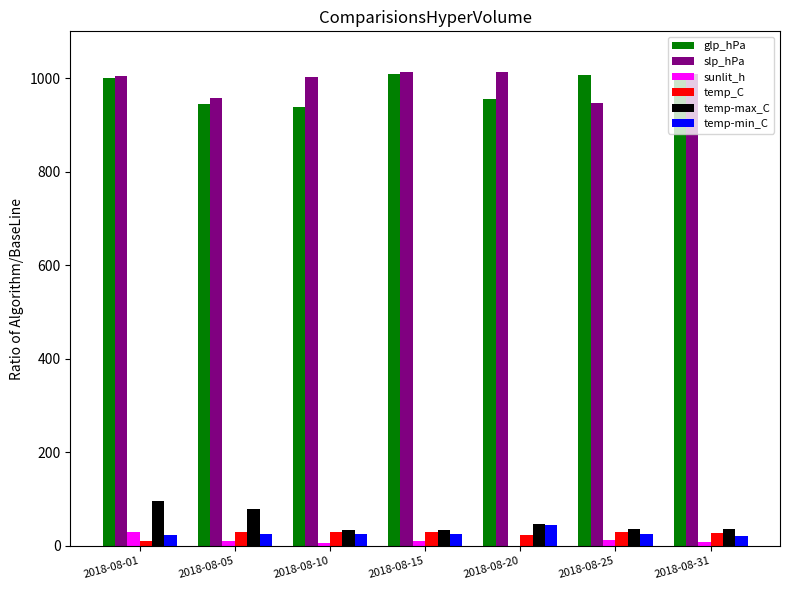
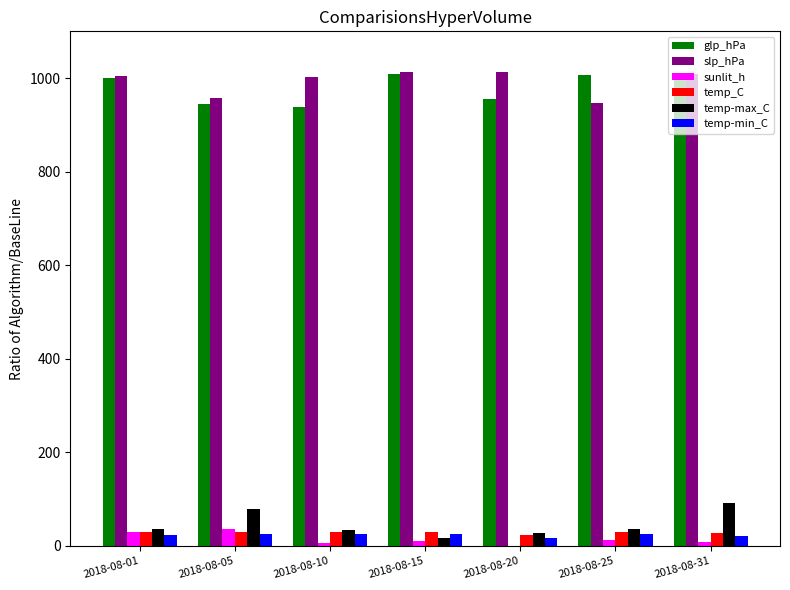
temp_C, 2018-08-01: 10 -> 30
temp-max_C, 2018-08-01: 100 -> 40
sunlit_h, 2018-08-05: 10 -> 40
temp-max_C, 2018-08-15: 30 -> 20
temp-max_C, 2018-08-20: 50 -> 30
temp-min_C, 2018-08-20: 40 -> 20
temp-max_C, 2018-08-31: 40 -> 90
